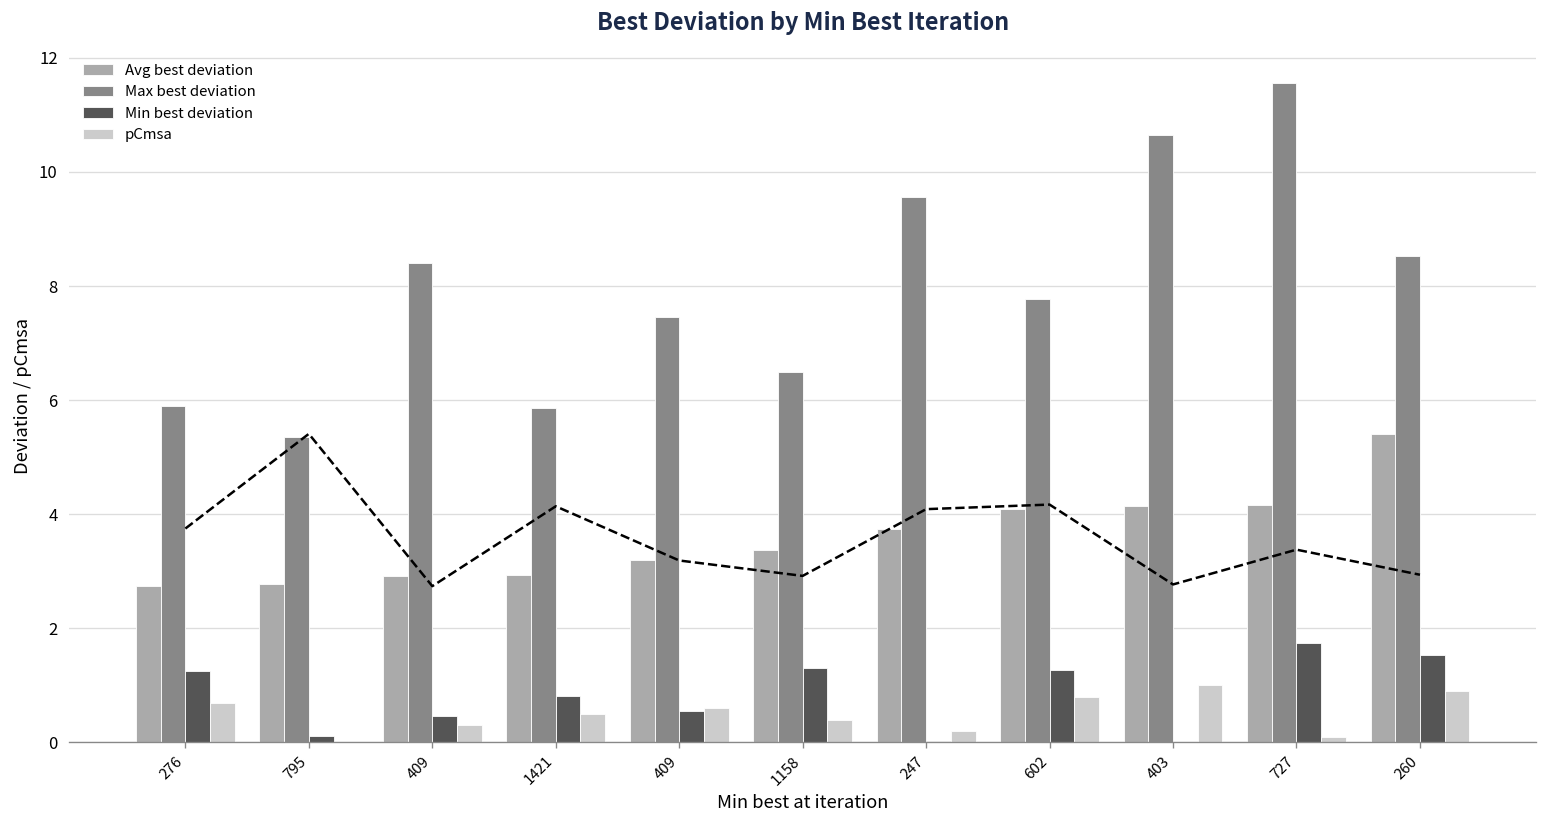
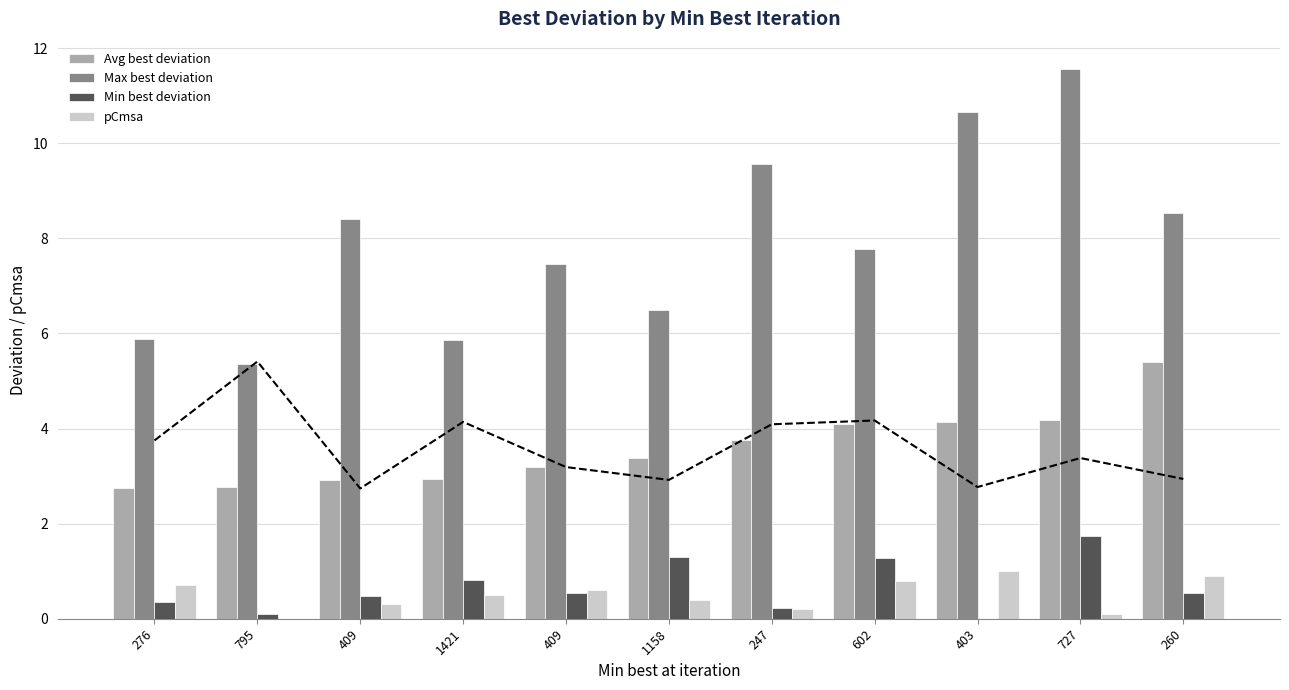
Min best deviation, 276: 1.3 -> 0.4
Min best deviation, 247: 0.0 -> 0.2
Min best deviation, 260: 1.5 -> 0.6
